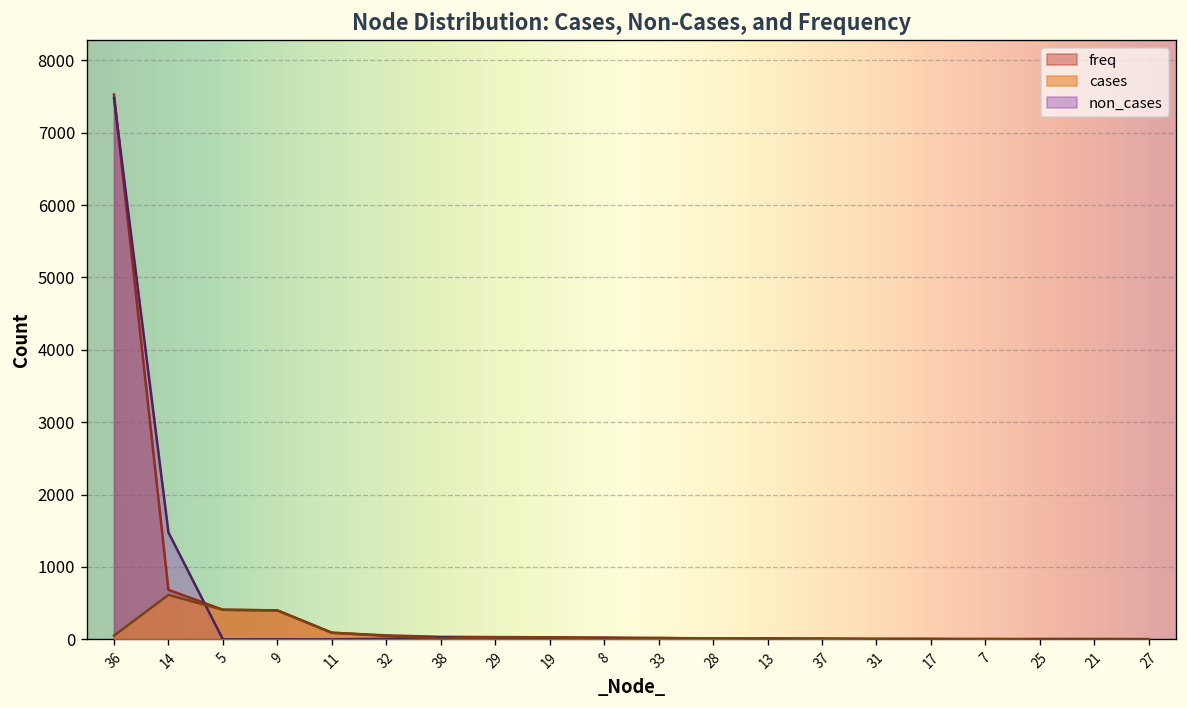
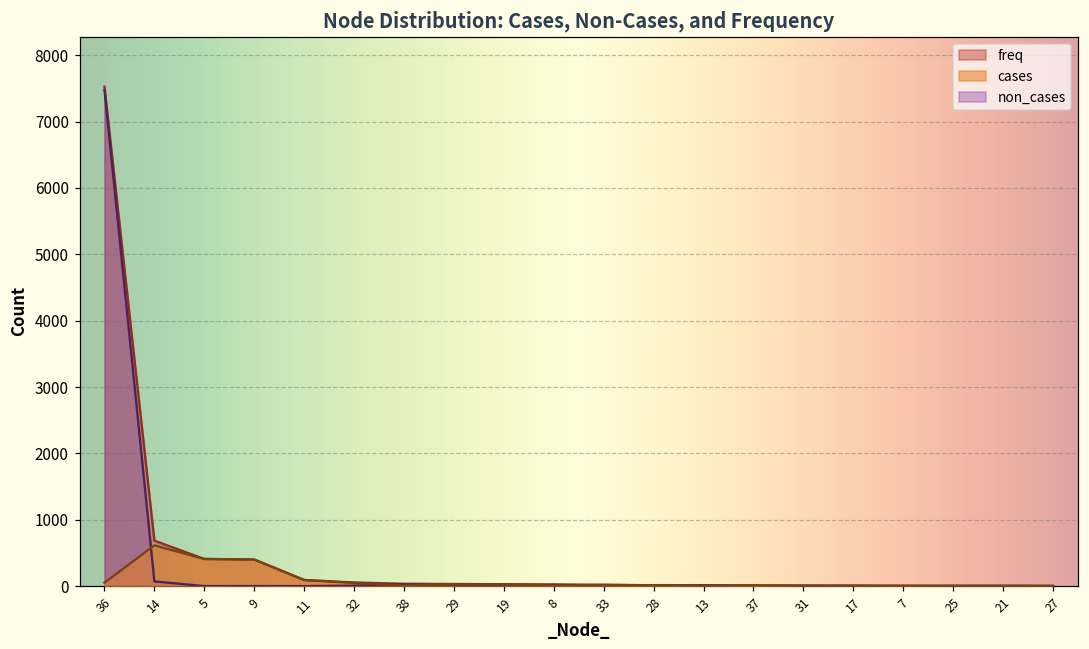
non_cases, 14: 1500 -> 100
